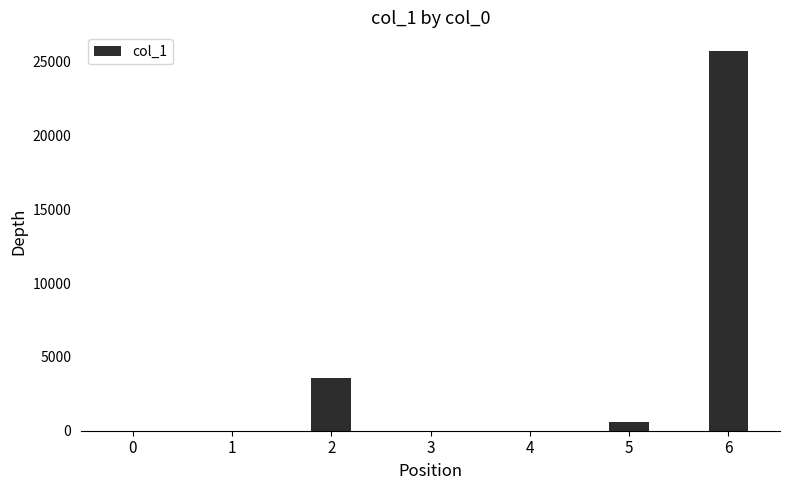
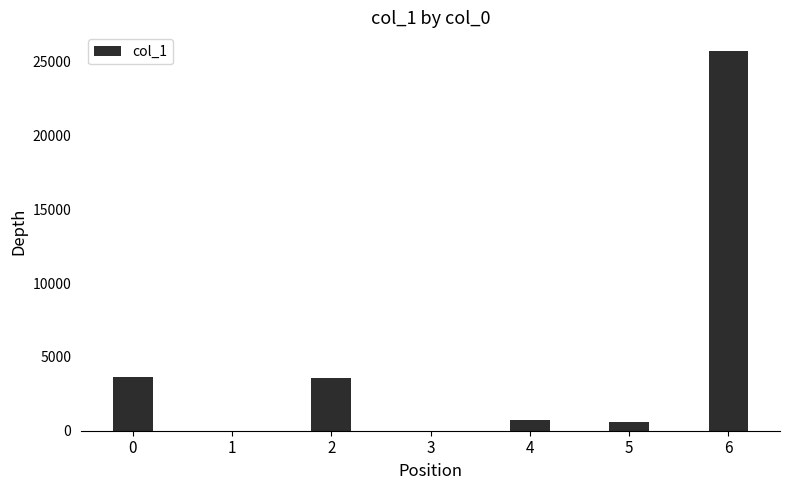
0: 0 -> 3600
4: 0 -> 700
